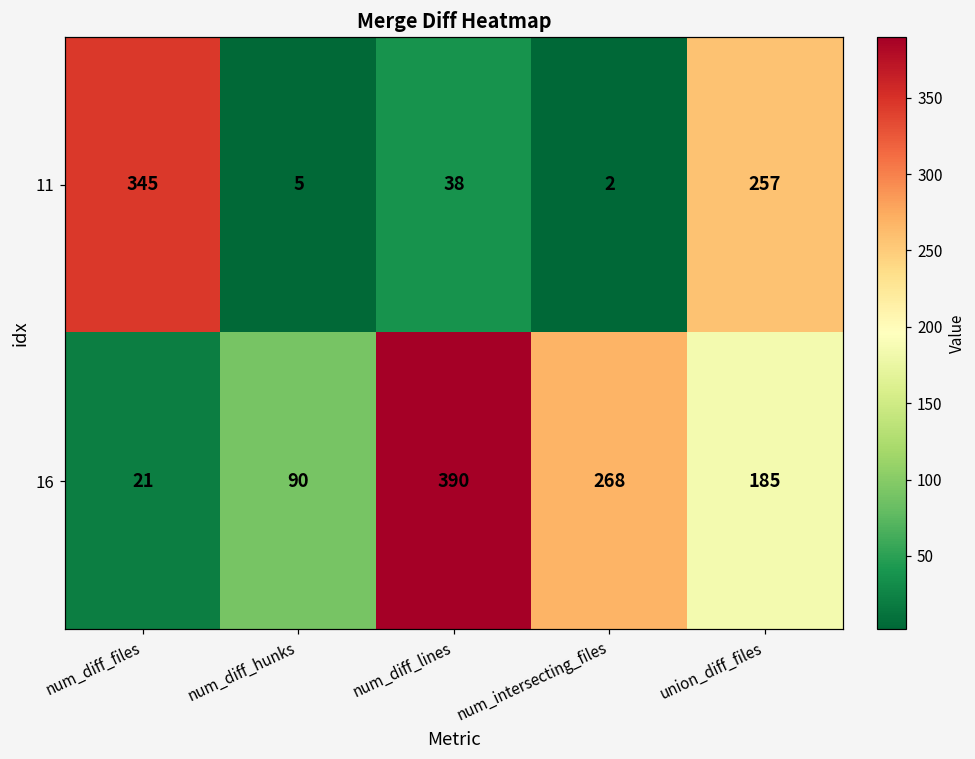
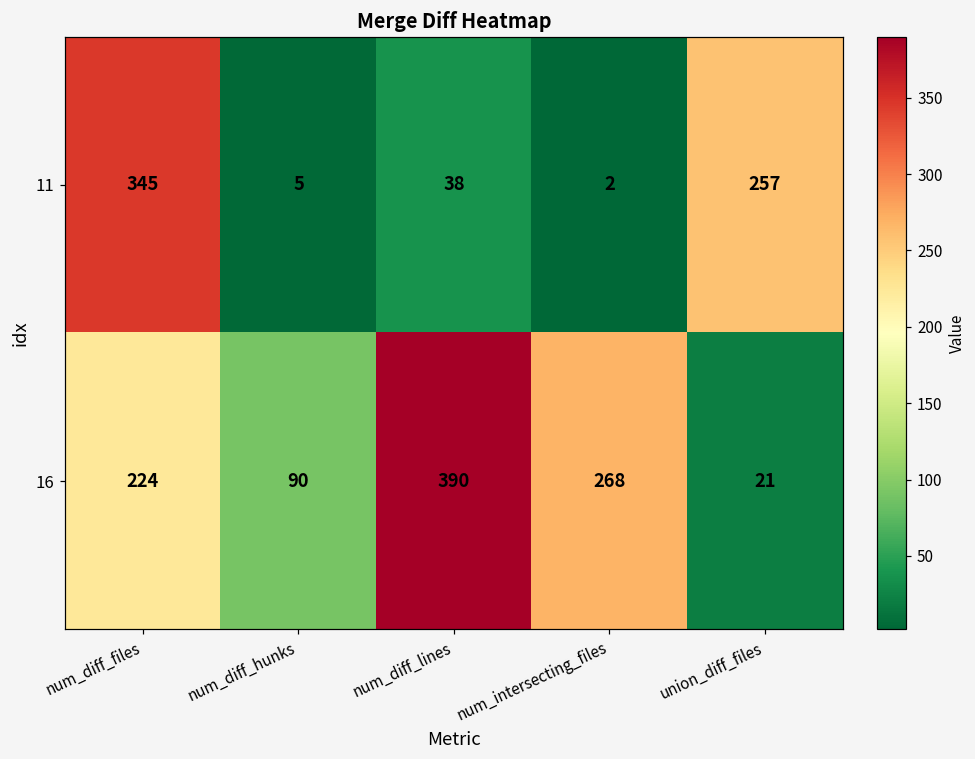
16, num_diff_files: 21 -> 224
16, union_diff_files: 185 -> 21
